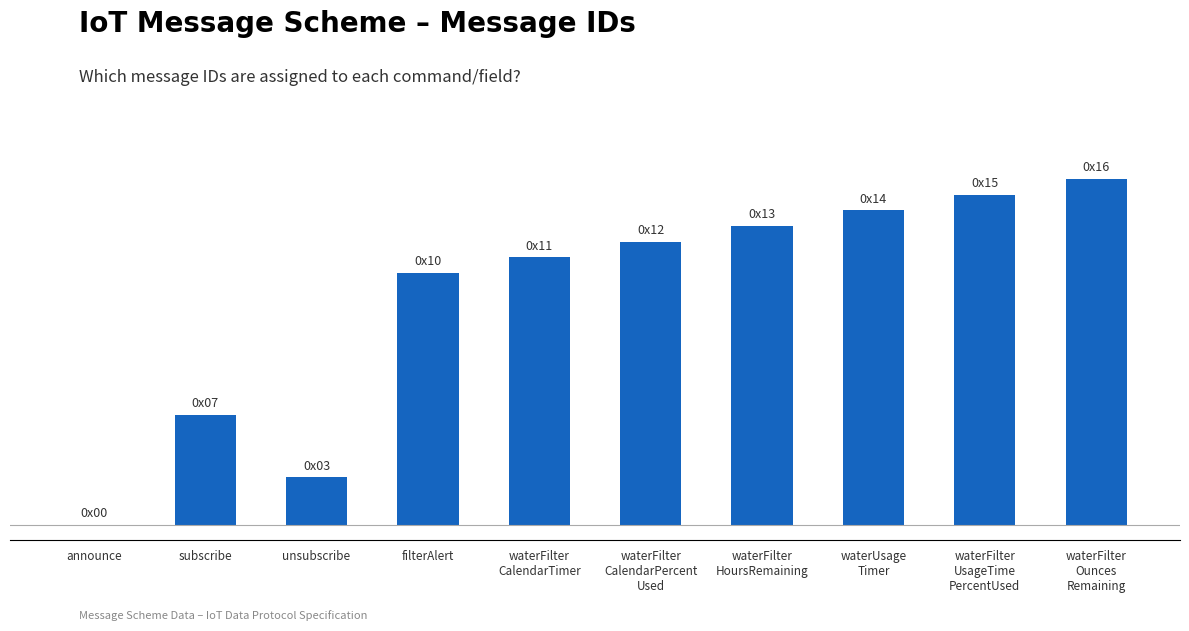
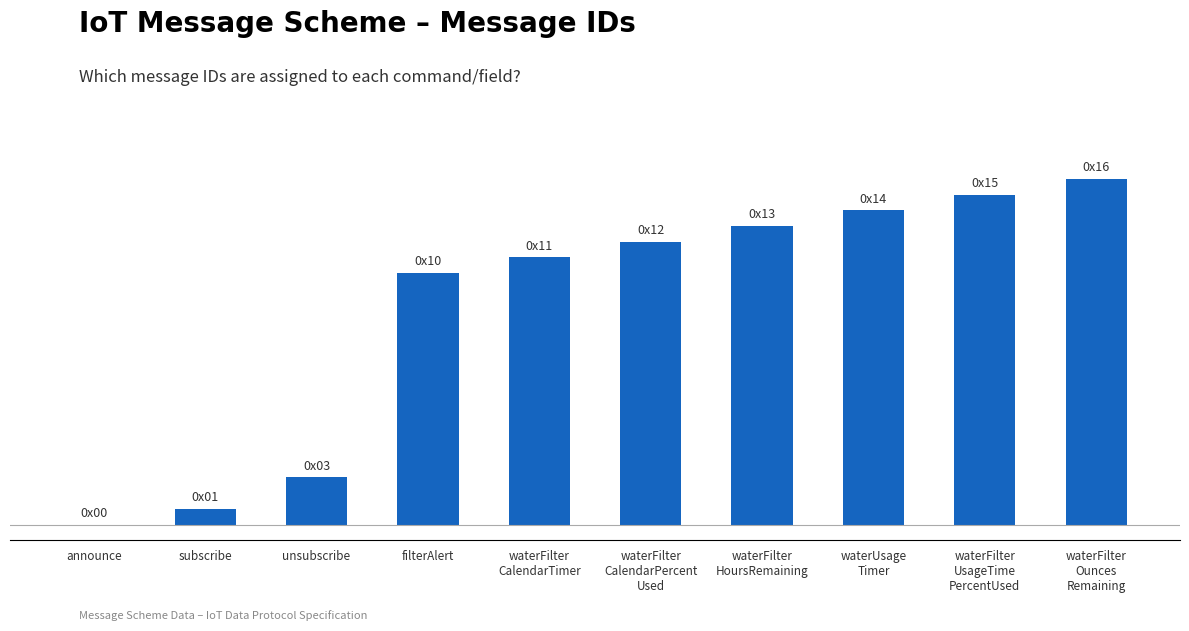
subscribe: 07 -> 01
